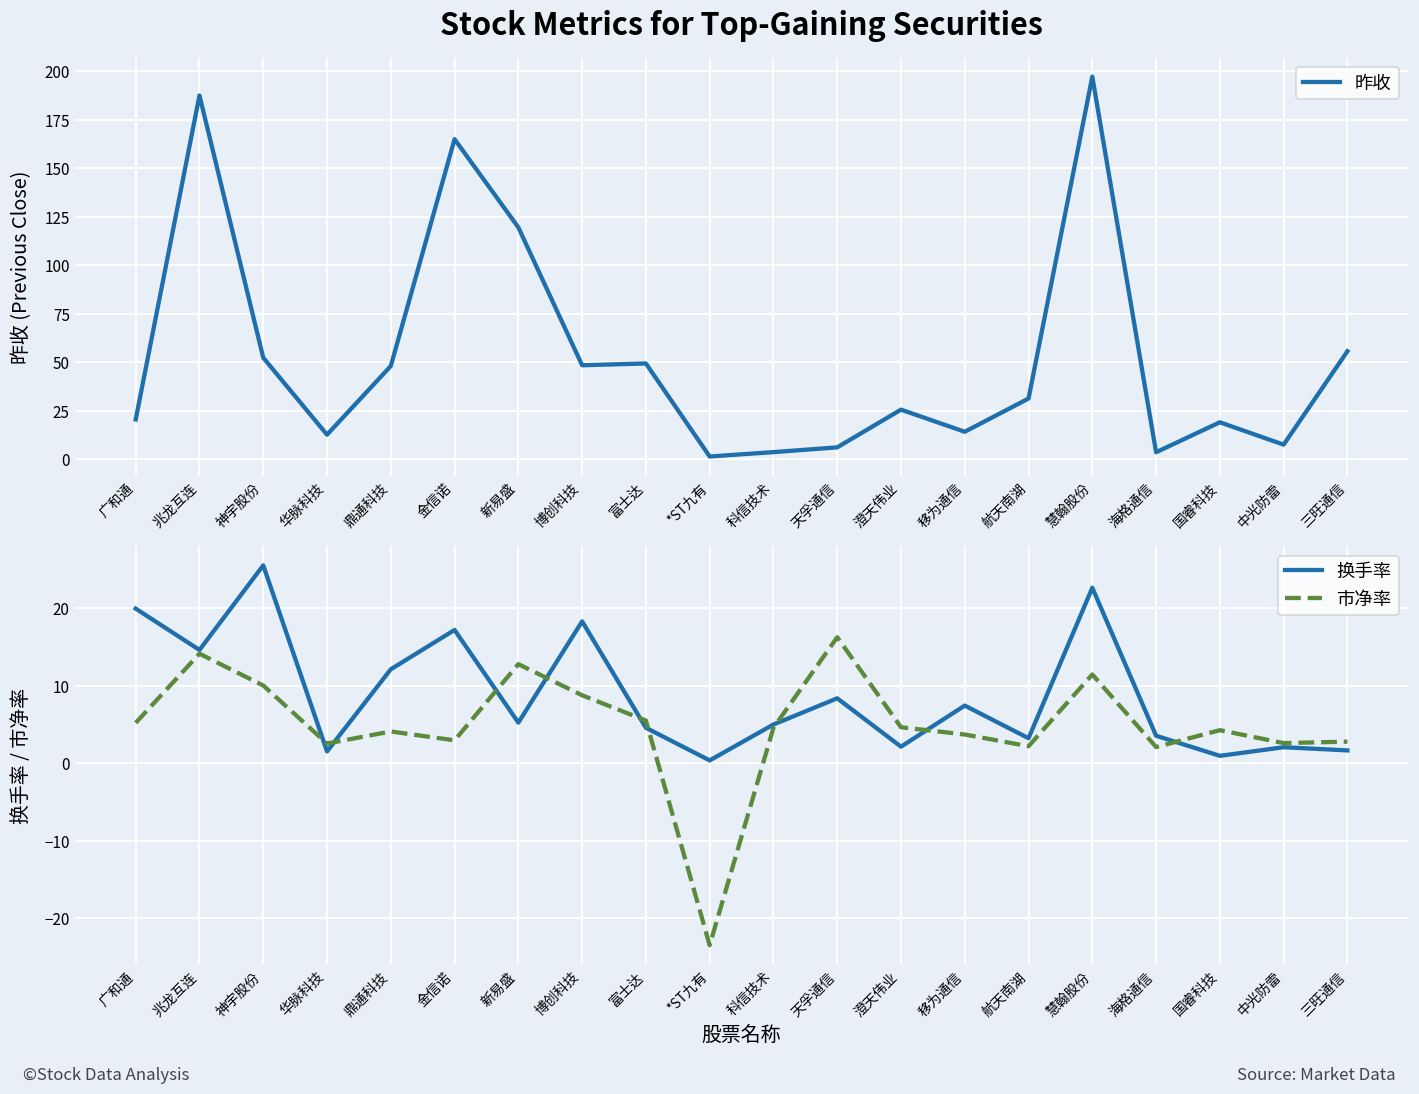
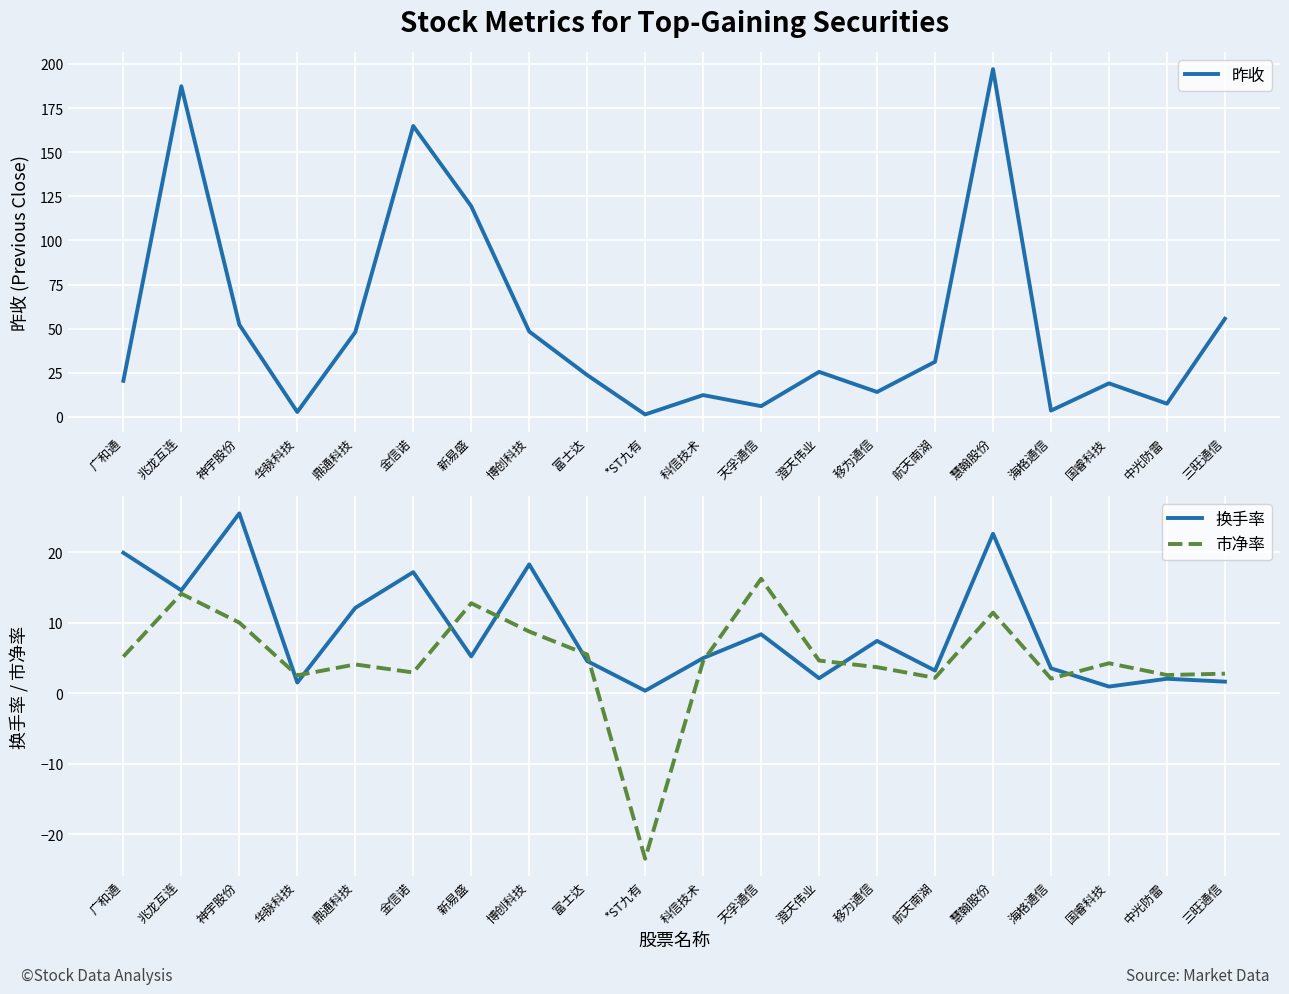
Stock Metrics for Top-Gaining Securities, 华脉科技: 13 -> 3
Stock Metrics for Top-Gaining Securities, 富士达: 49 -> 24
Stock Metrics for Top-Gaining Securities, 科信技术: 4 -> 12
